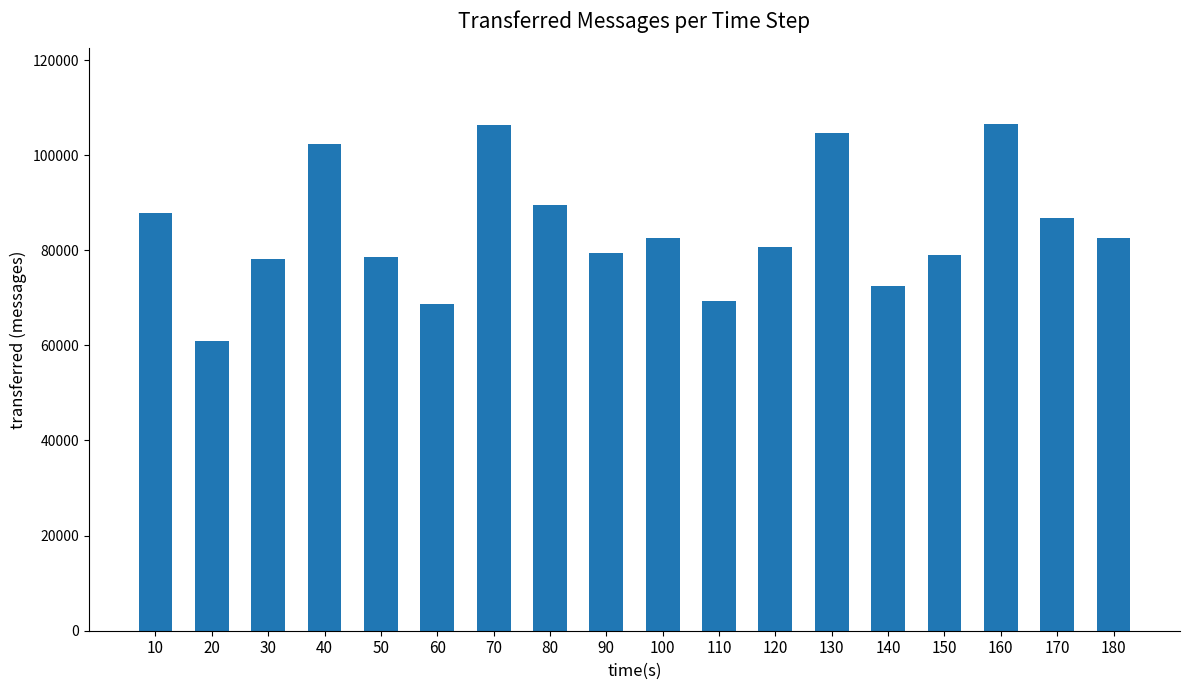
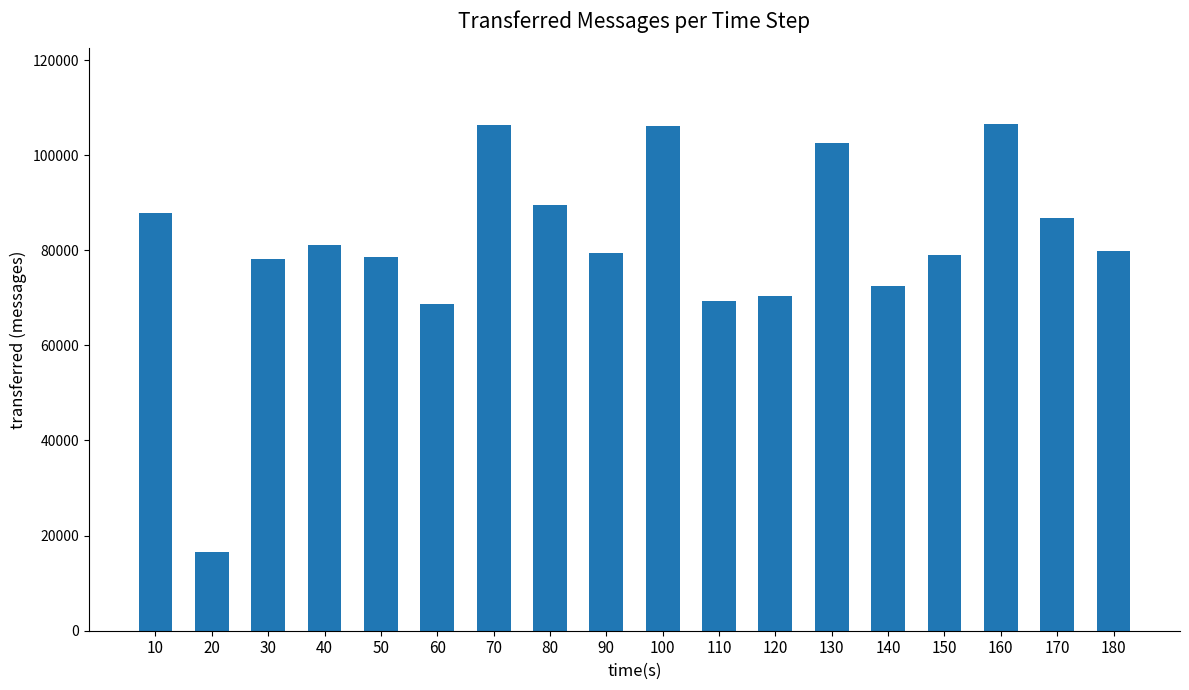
20: 61000 -> 17000
40: 102000 -> 81000
100: 83000 -> 106000
120: 81000 -> 70000
130: 105000 -> 103000
180: 82000 -> 80000
